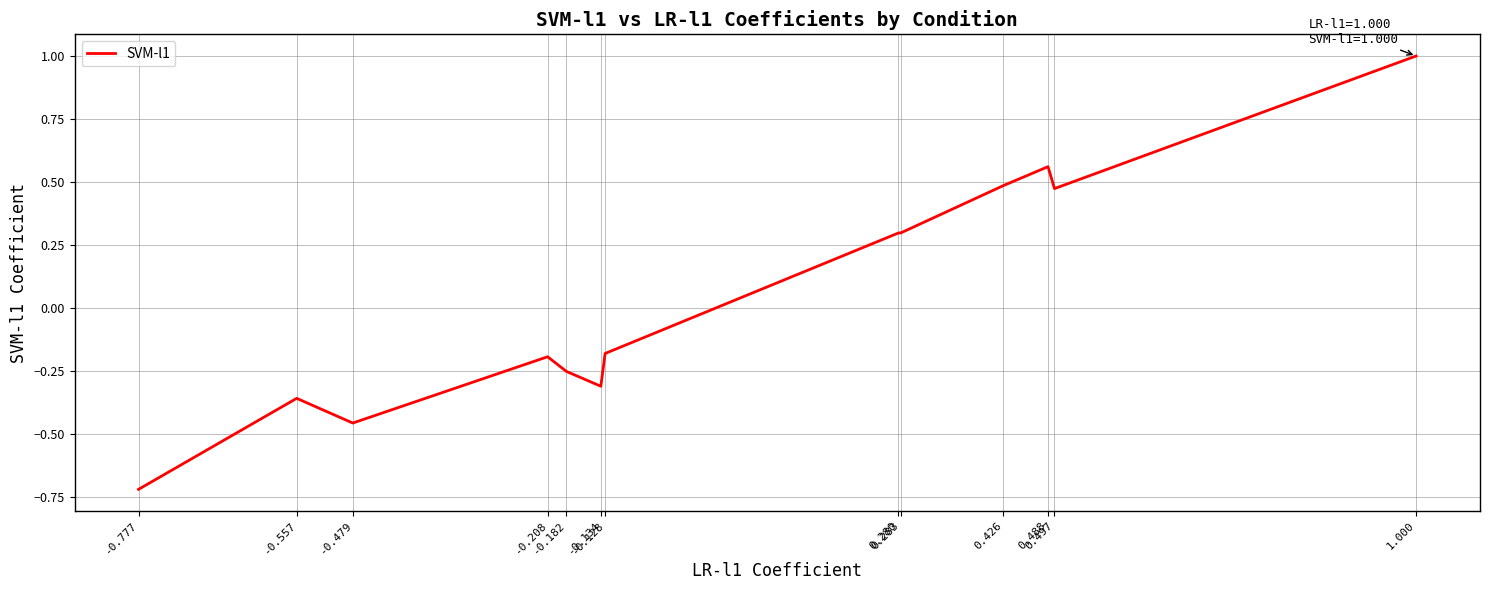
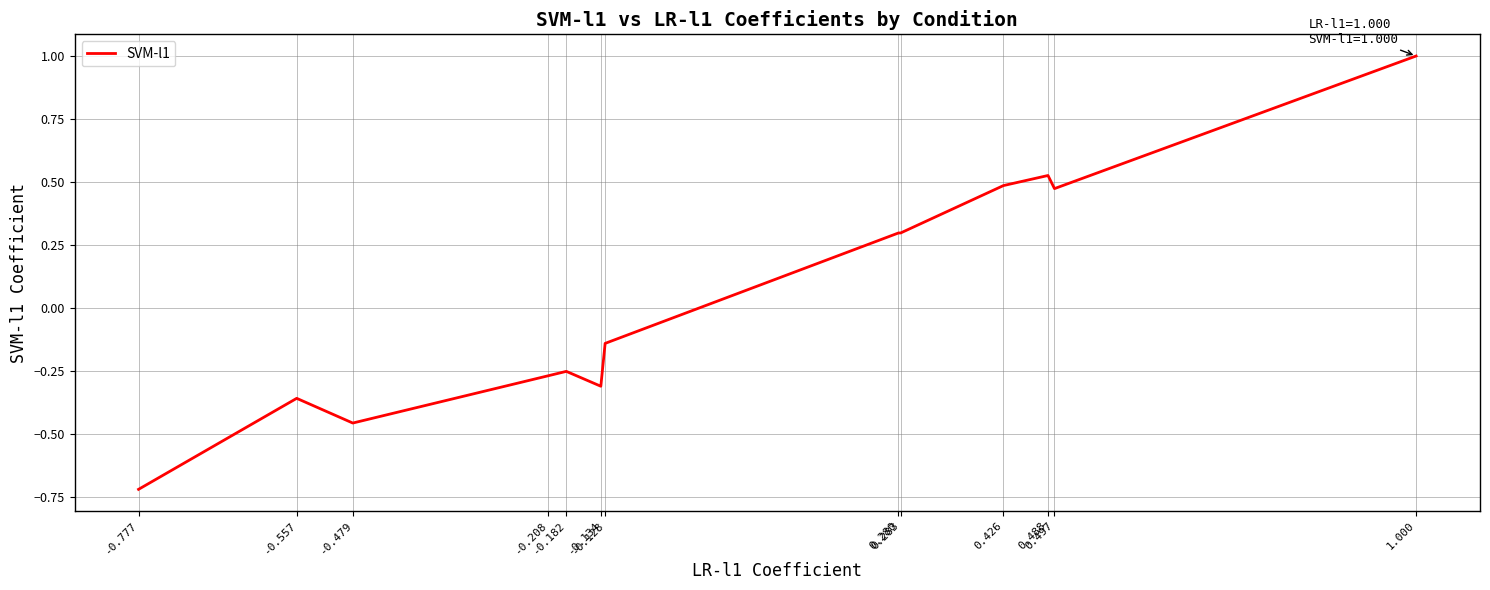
-0.208: -0.19 -> -0.27
-0.128: -0.18 -> -0.14
0.488: 0.56 -> 0.53
